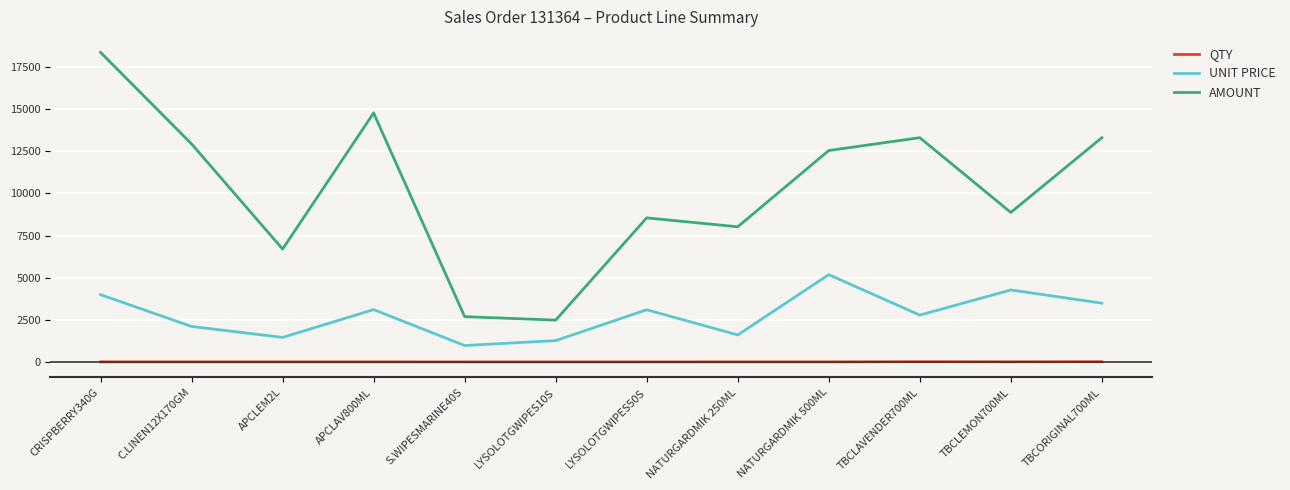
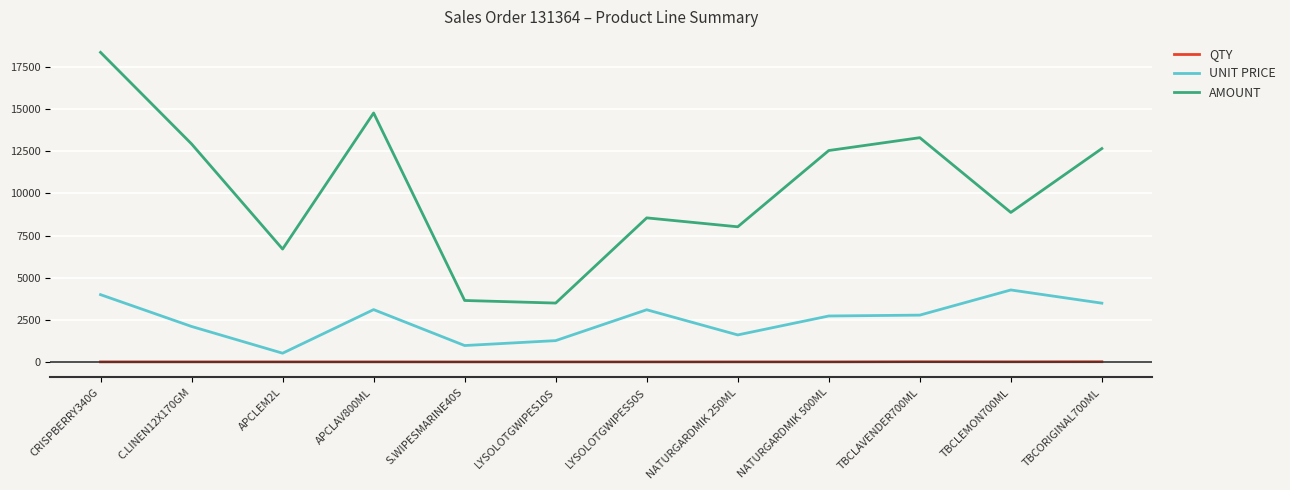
UNIT PRICE, APCLEM2L: 1500 -> 500
AMOUNT, S.WIPESMARINE40S: 2700 -> 3600
AMOUNT, LYSOLOTGWIPES10S: 2500 -> 3500
UNIT PRICE, NATURGARDMIK 500ML: 5200 -> 2700
AMOUNT, TBCORIGINAL700ML: 13300 -> 12700
